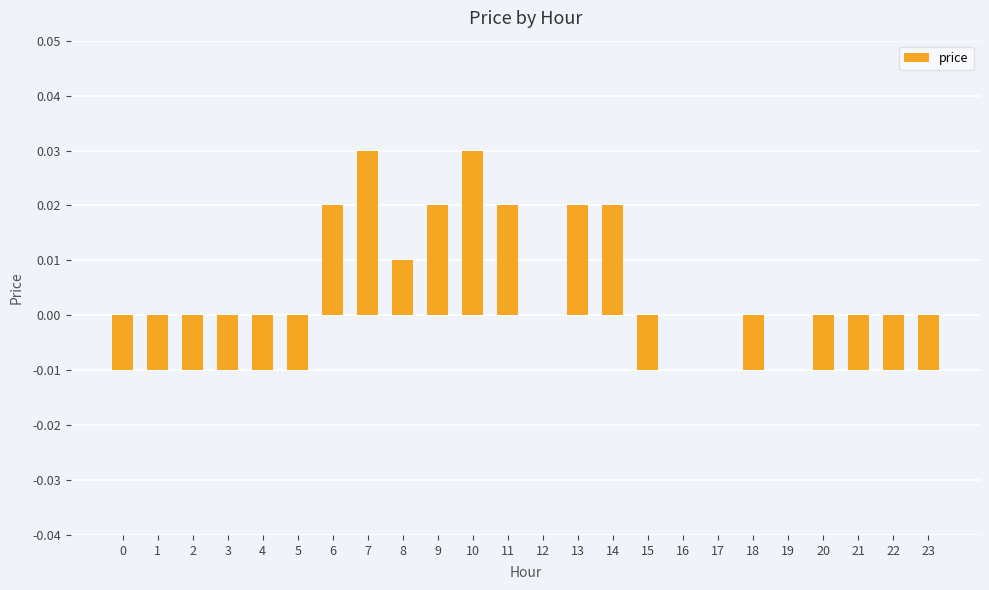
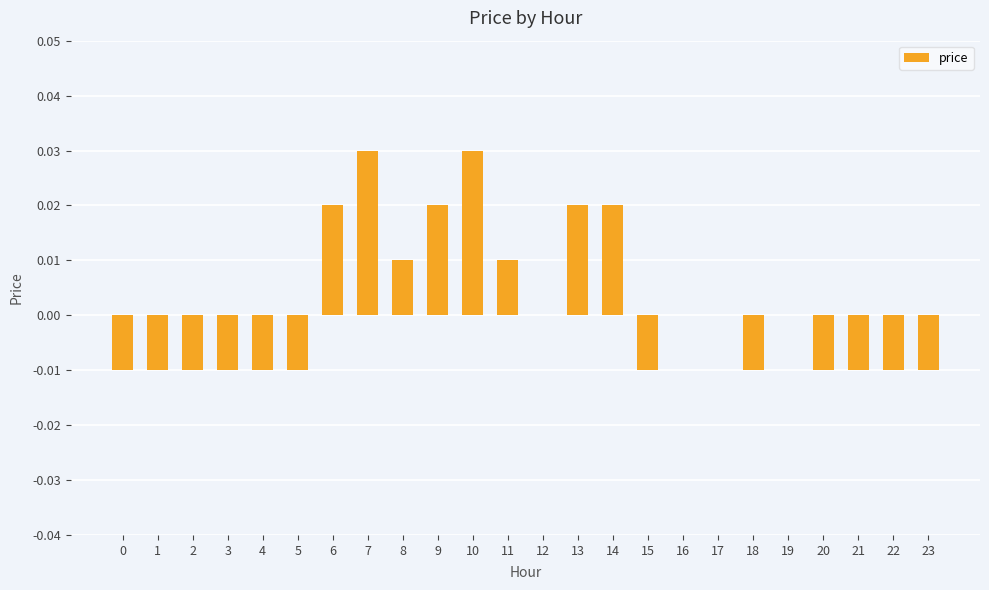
11: 0.02 -> 0.01
